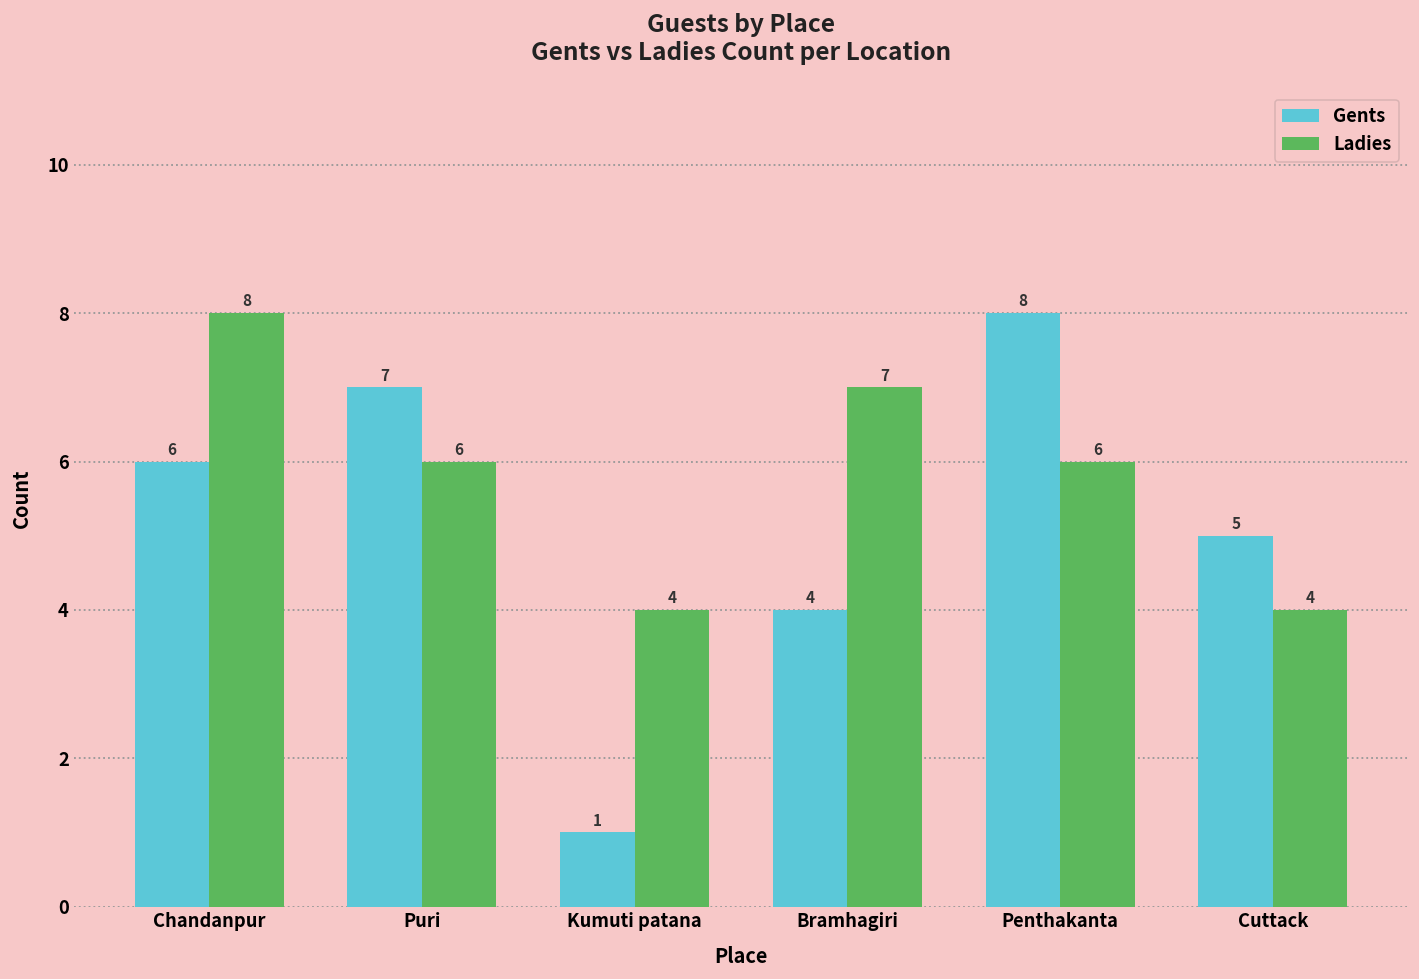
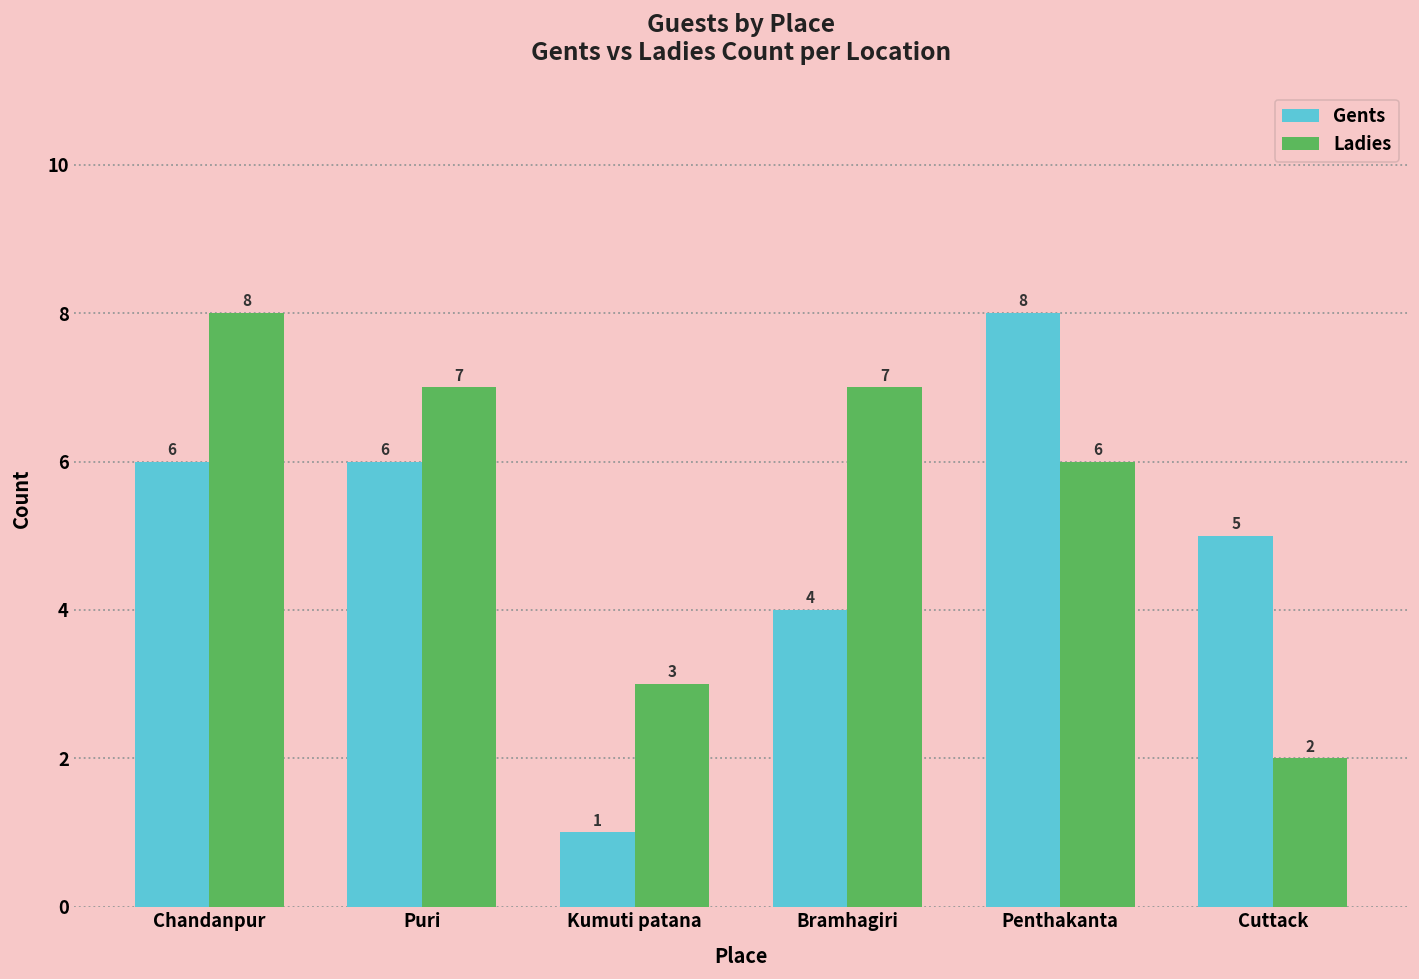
Gents, Puri: 7 -> 6
Ladies, Puri: 6 -> 7
Ladies, Kumuti patana: 4 -> 3
Ladies, Cuttack: 4 -> 2
